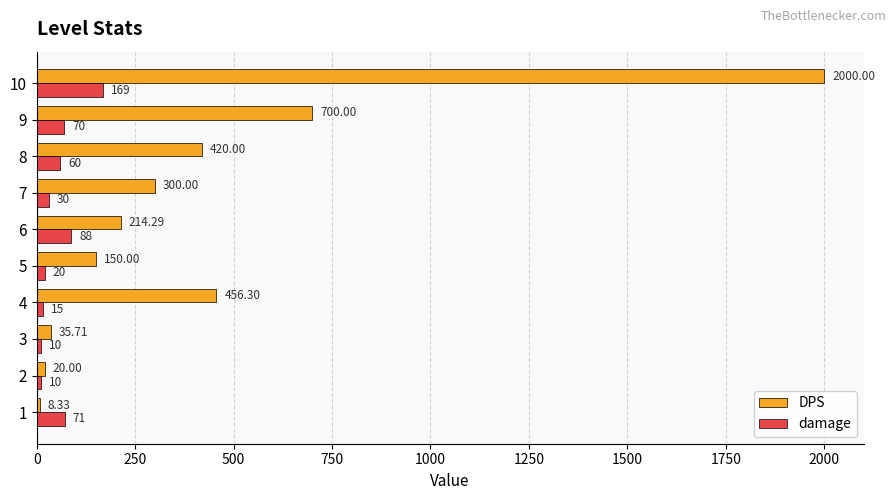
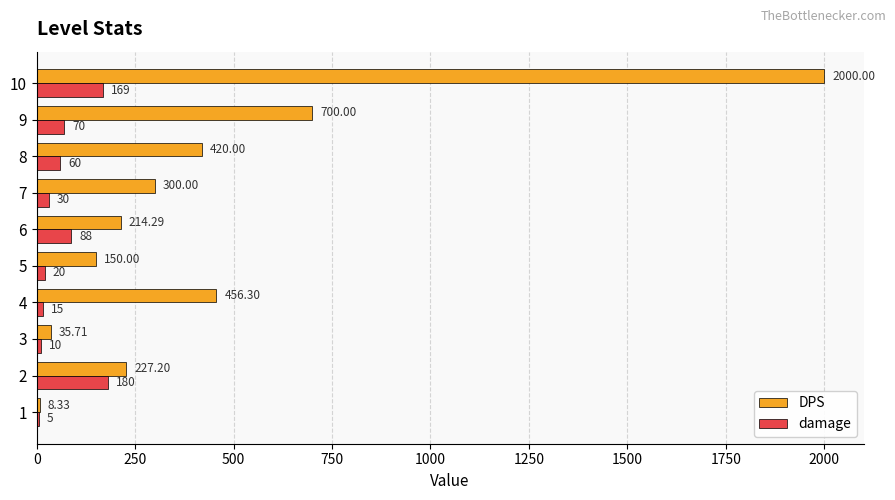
DPS, 2: 20.00 -> 227.20
damage, 2: 10 -> 180
damage, 1: 71 -> 5
